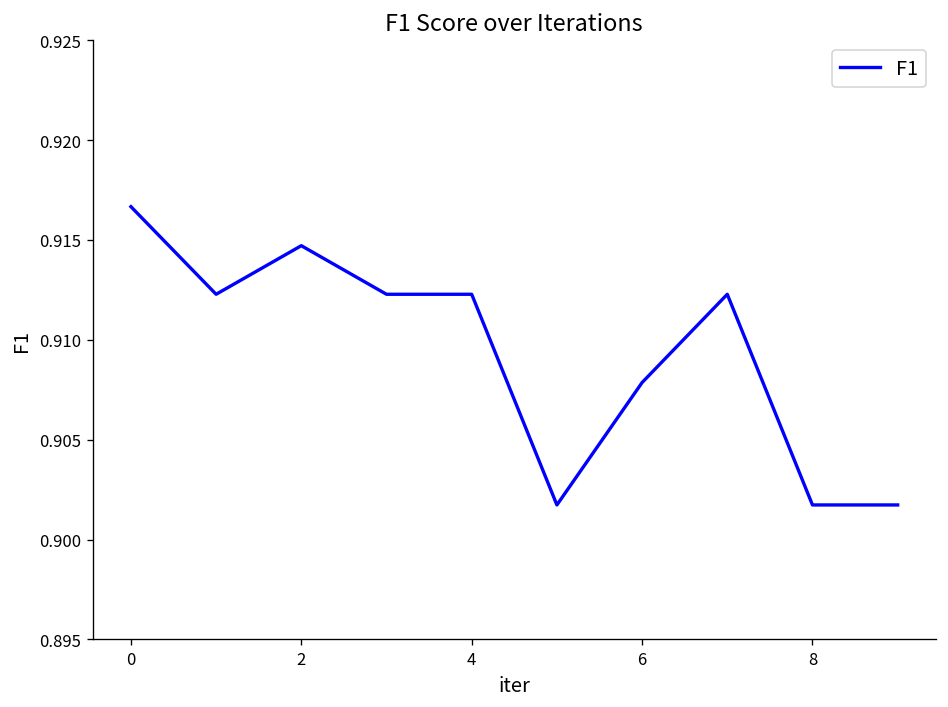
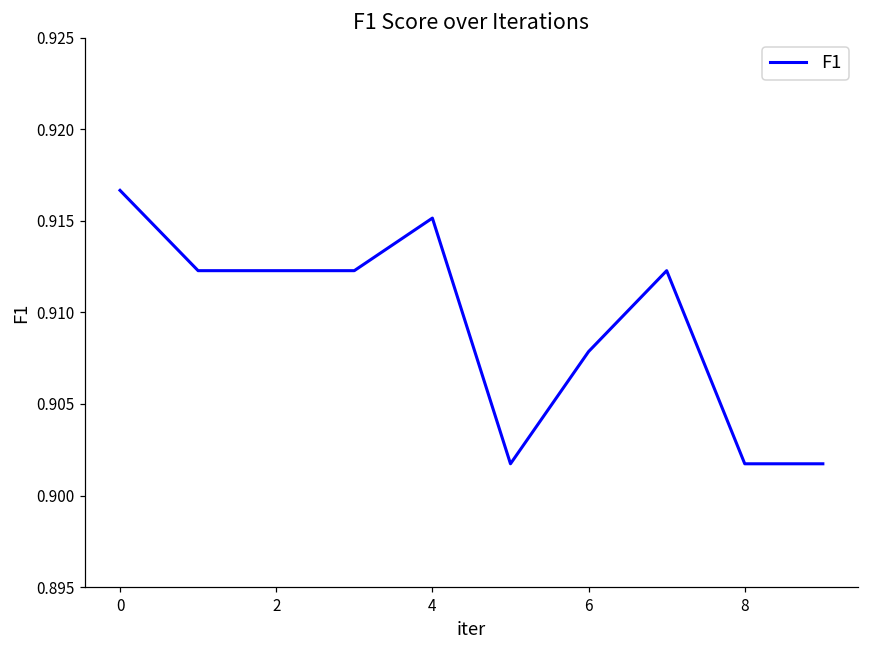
2: 0.9147 -> 0.9123
4: 0.9123 -> 0.9152
